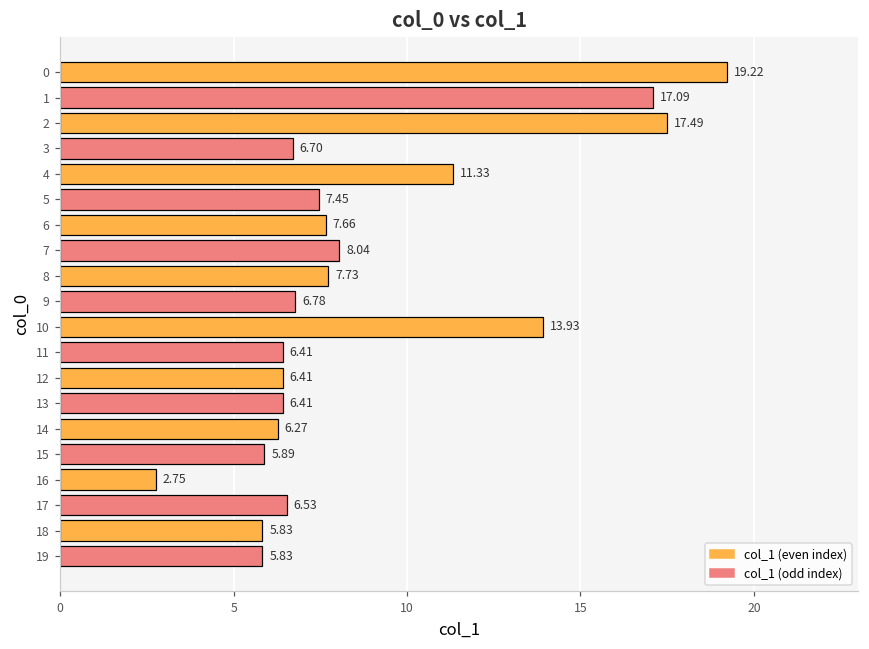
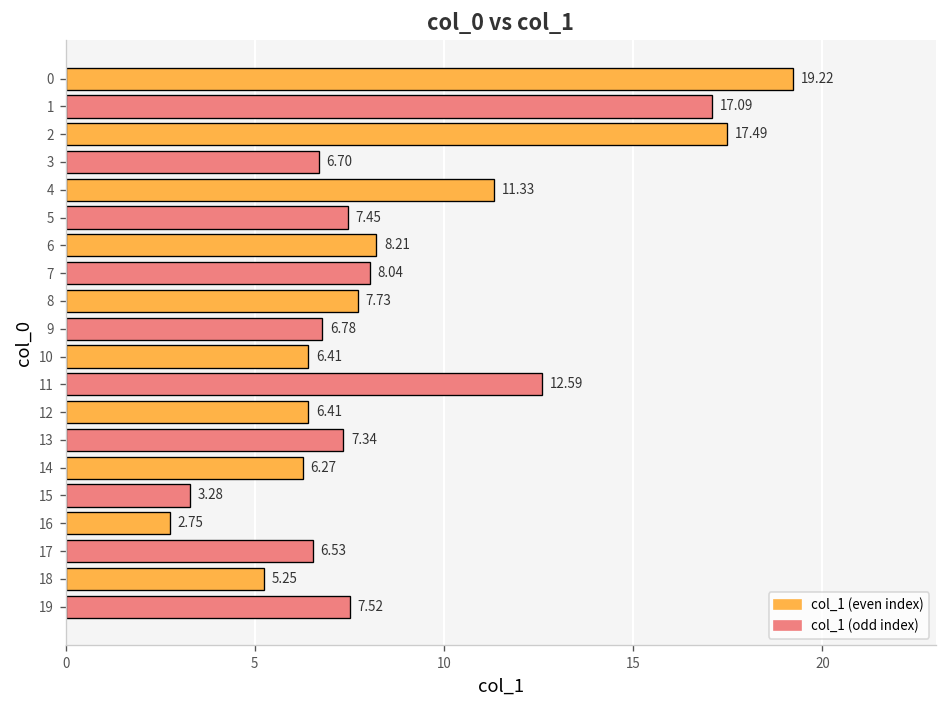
6: 7.66 -> 8.21
10: 13.93 -> 6.41
11: 6.41 -> 12.59
13: 6.41 -> 7.34
15: 5.89 -> 3.28
18: 5.83 -> 5.25
19: 5.83 -> 7.52
